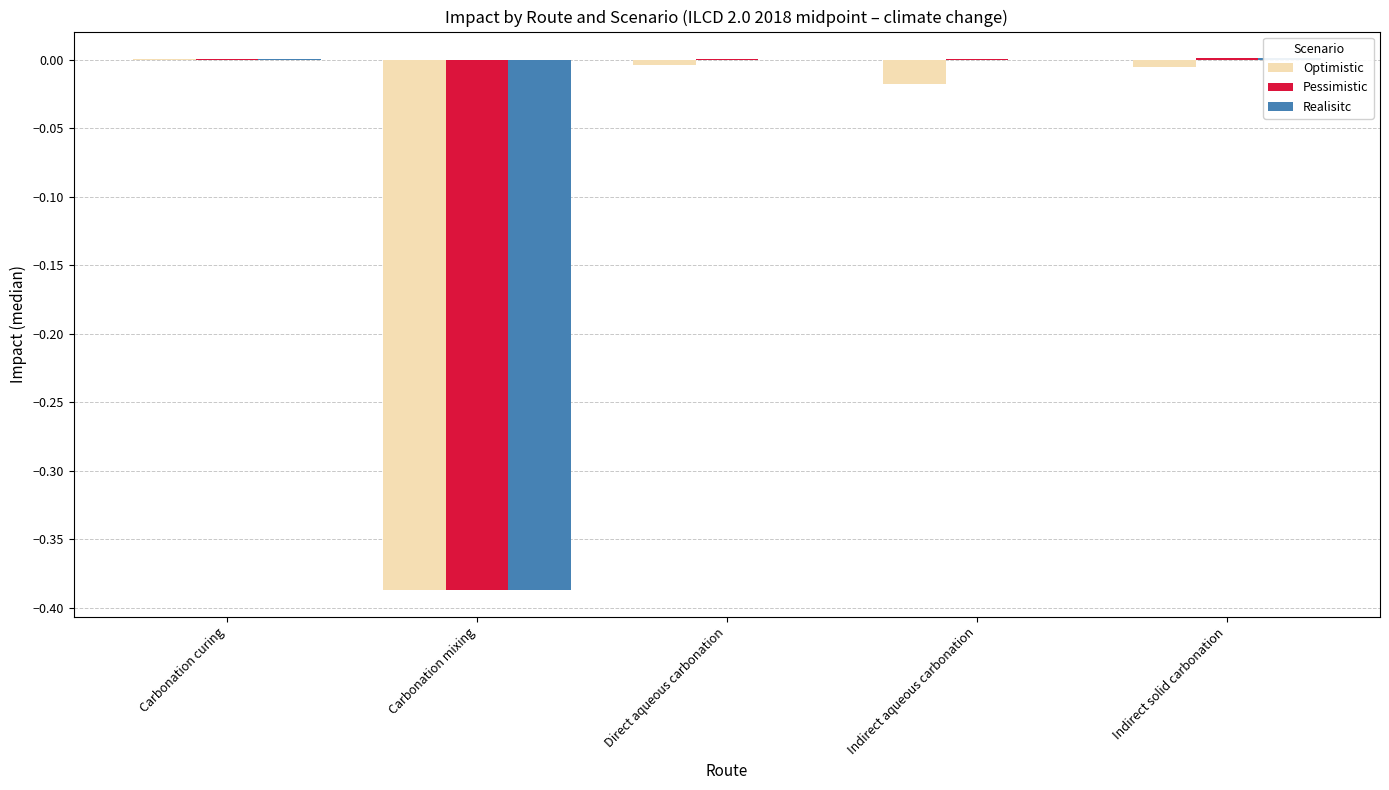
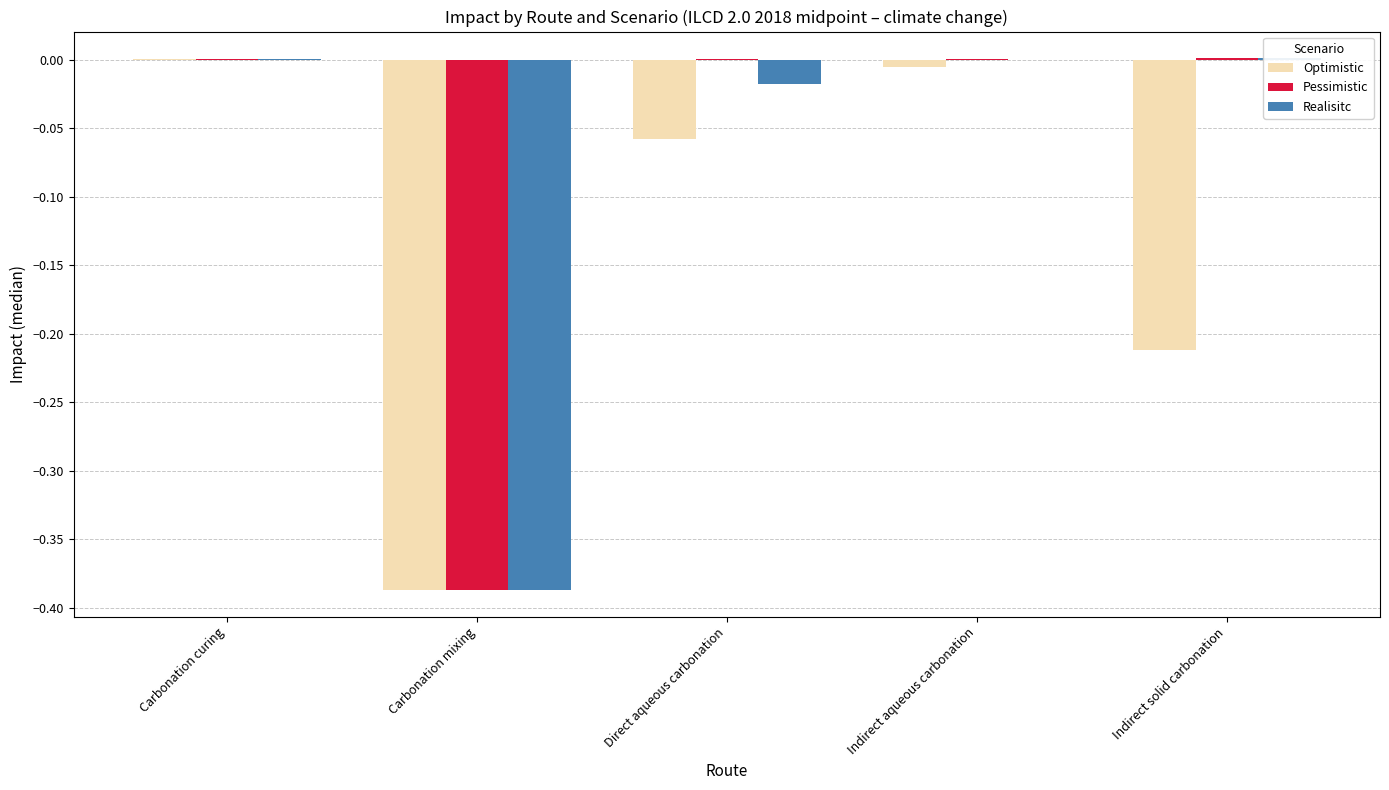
Optimistic, Direct aqueous carbonation: -0.004 -> -0.058
Realisitc, Direct aqueous carbonation: 0.000 -> -0.017
Optimistic, Indirect aqueous carbonation: -0.018 -> -0.005
Optimistic, Indirect solid carbonation: -0.005 -> -0.212
